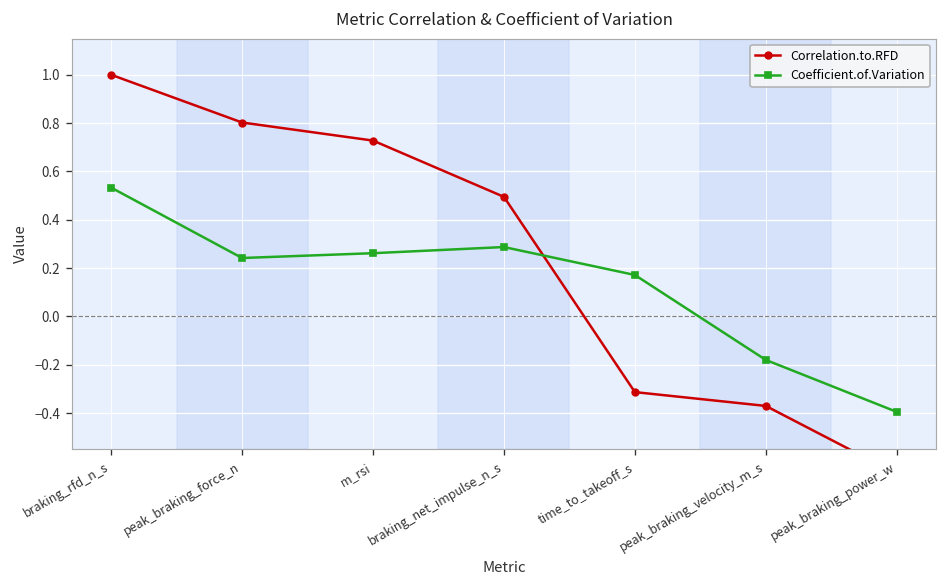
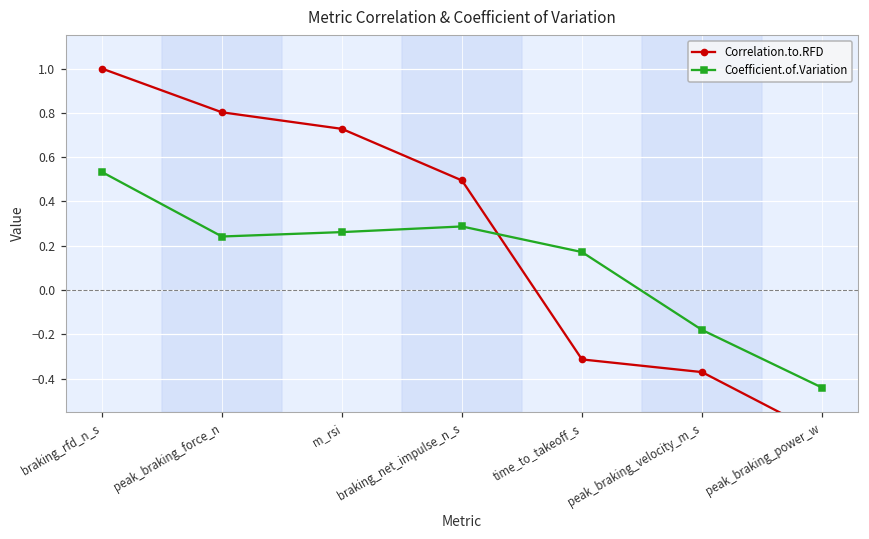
Coefficient.of.Variation, peak_braking_power_w: -0.39 -> -0.44
